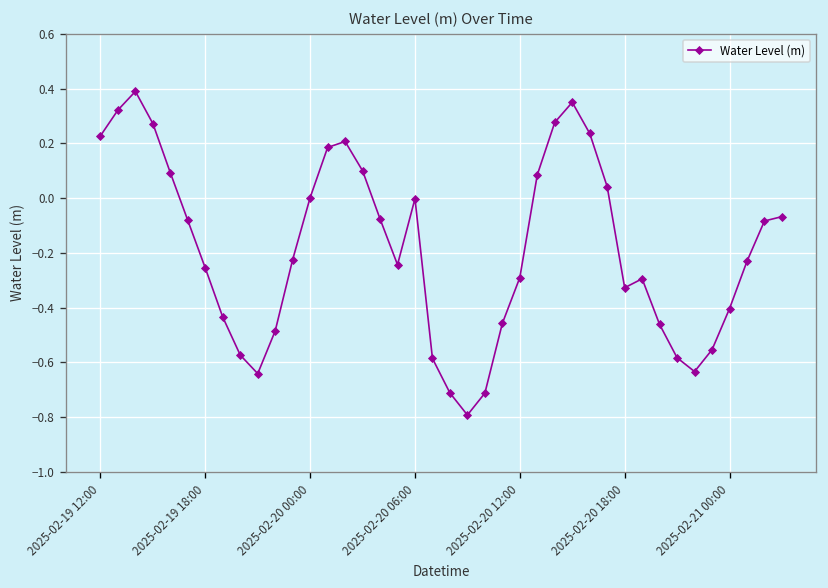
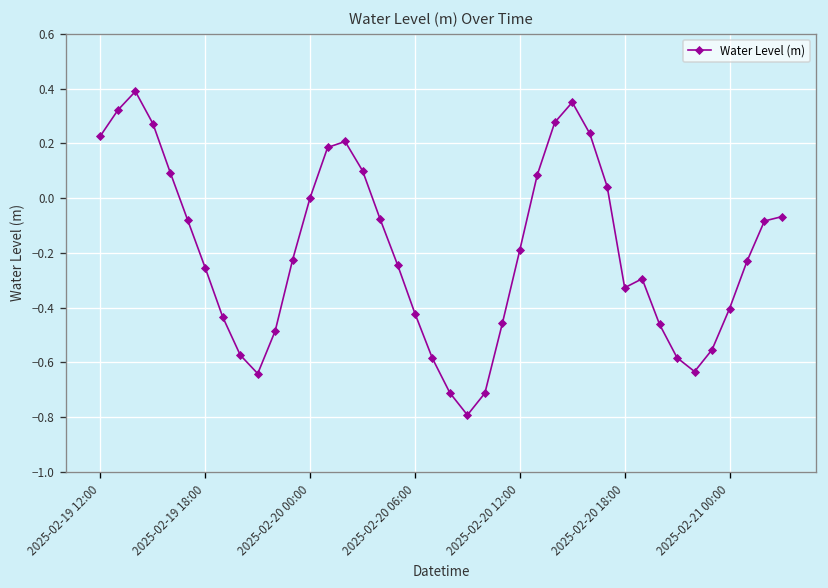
2025-02-20 06:00: 0.00 -> -0.42
2025-02-20 12:00: -0.29 -> -0.19
